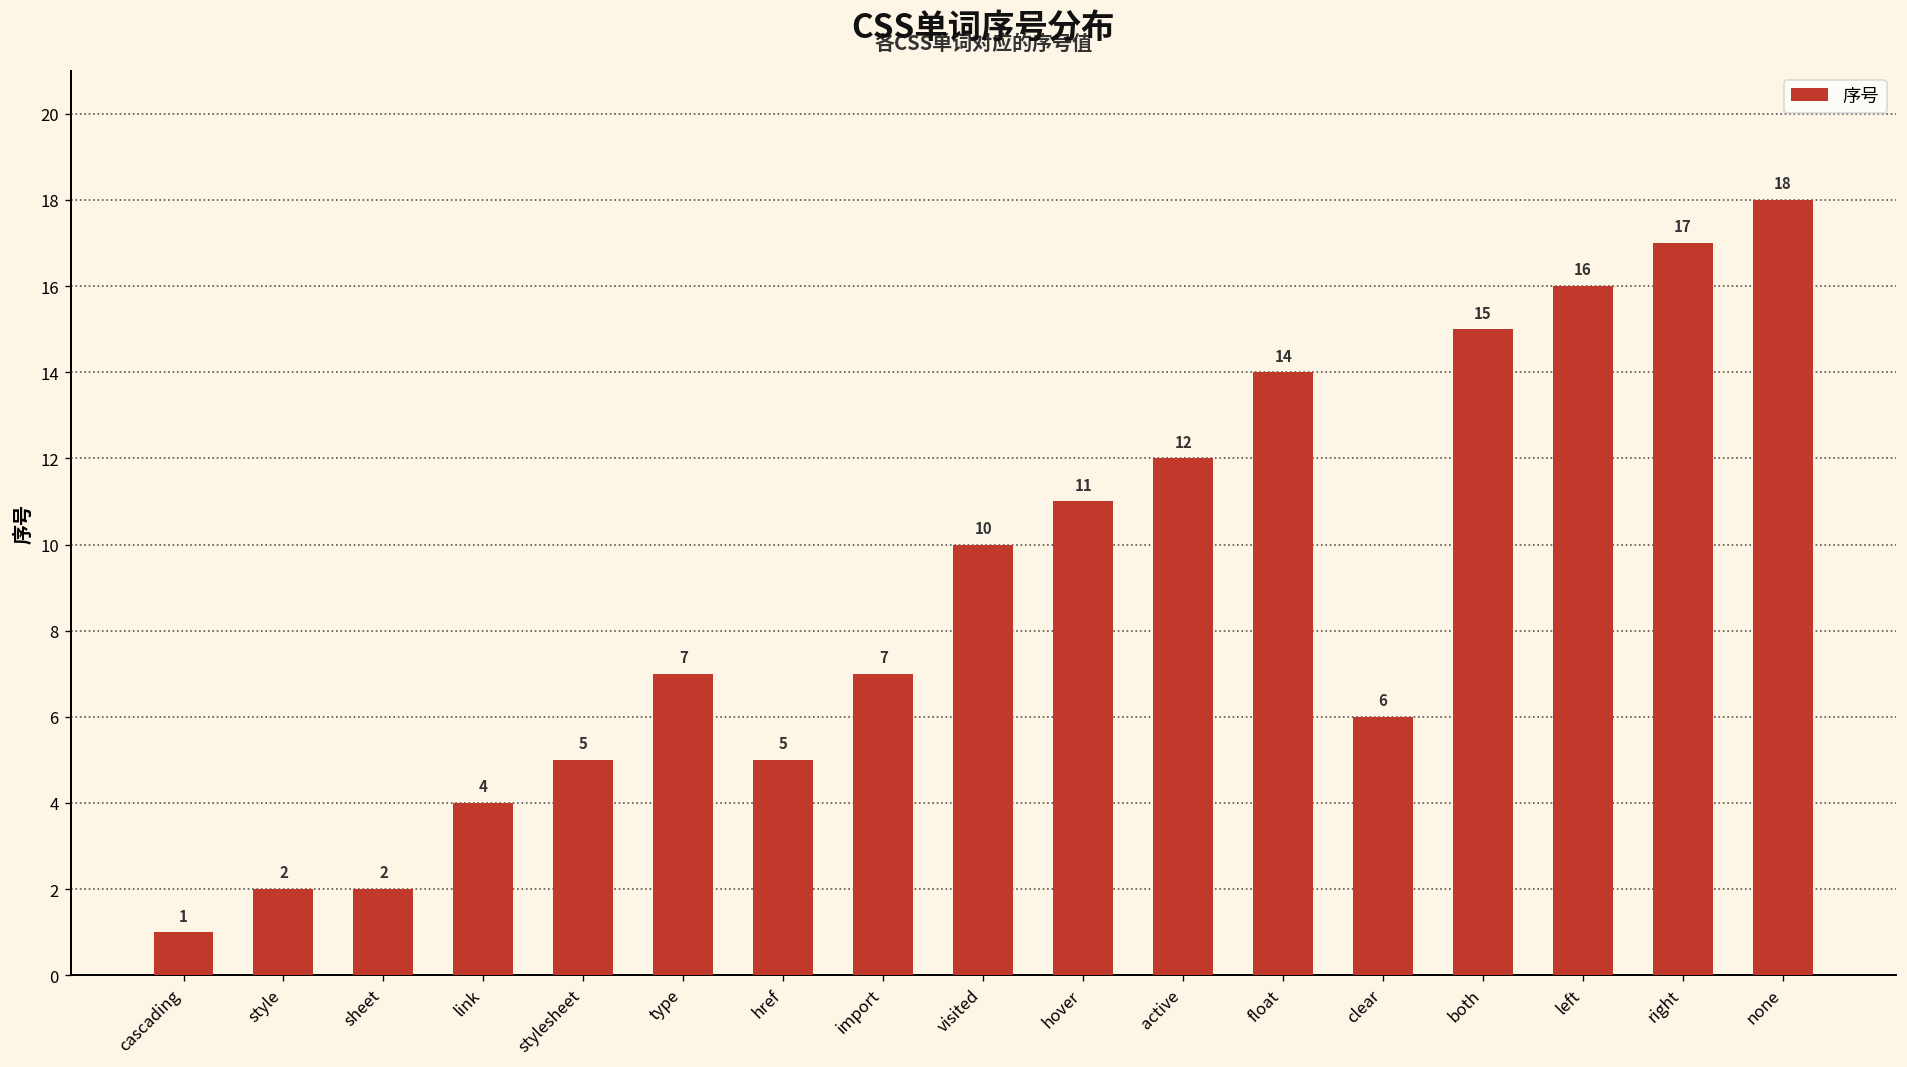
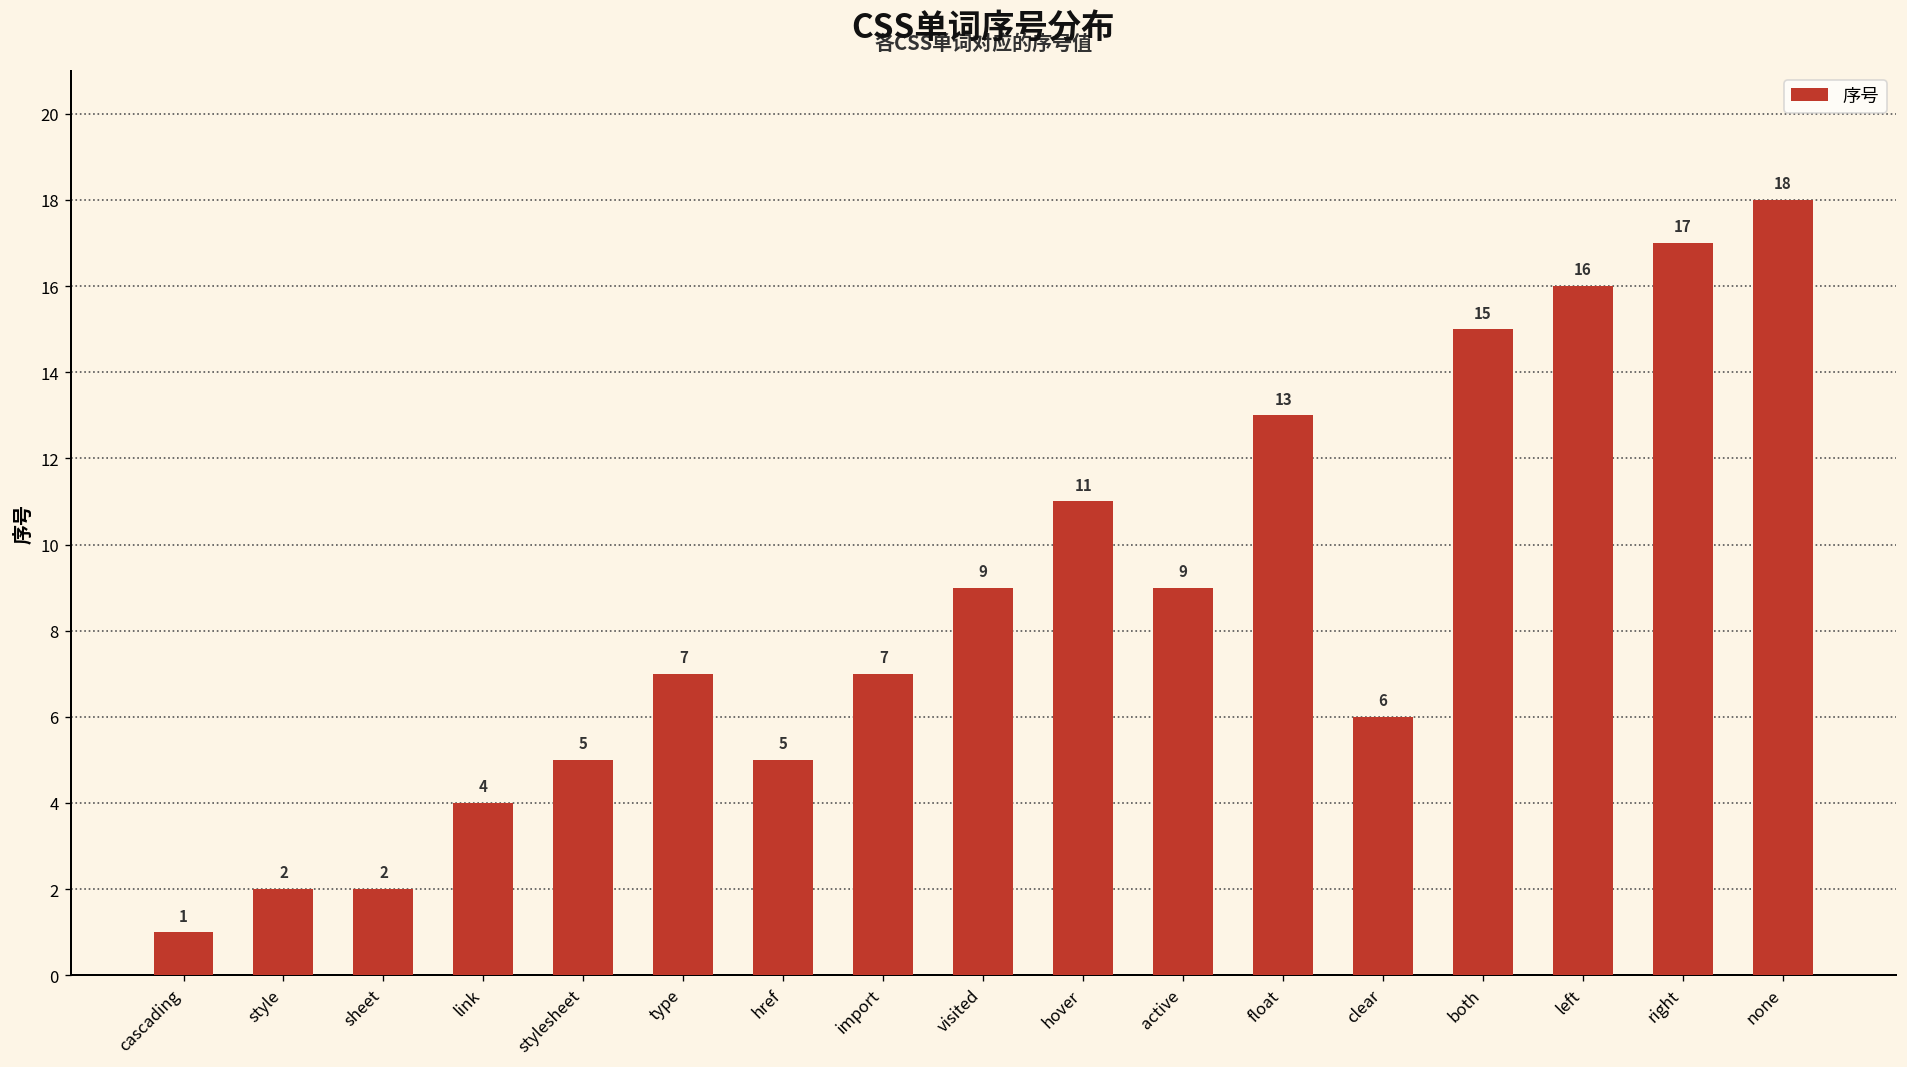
visited: 10 -> 9
active: 12 -> 9
float: 14 -> 13
